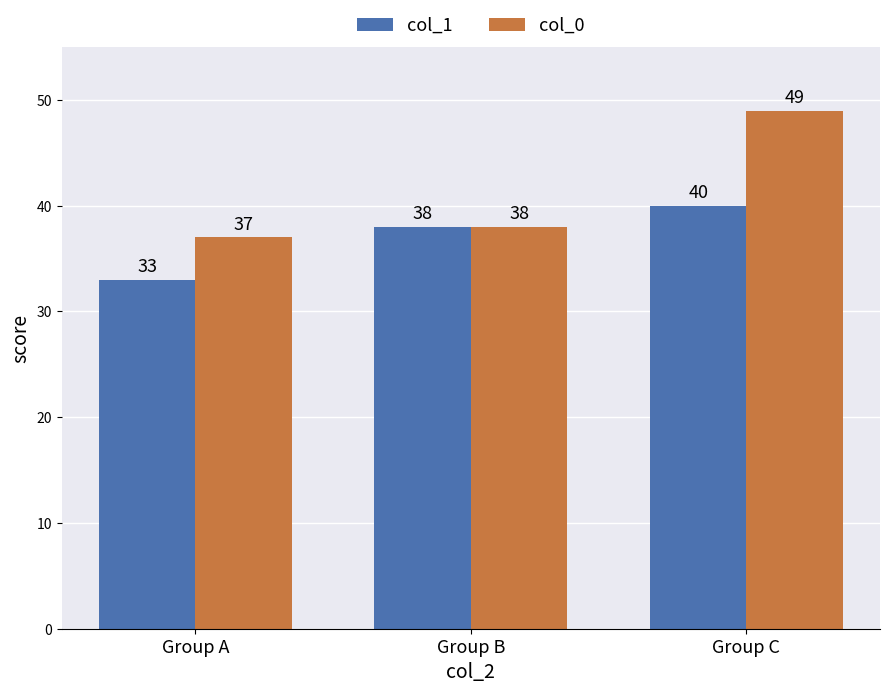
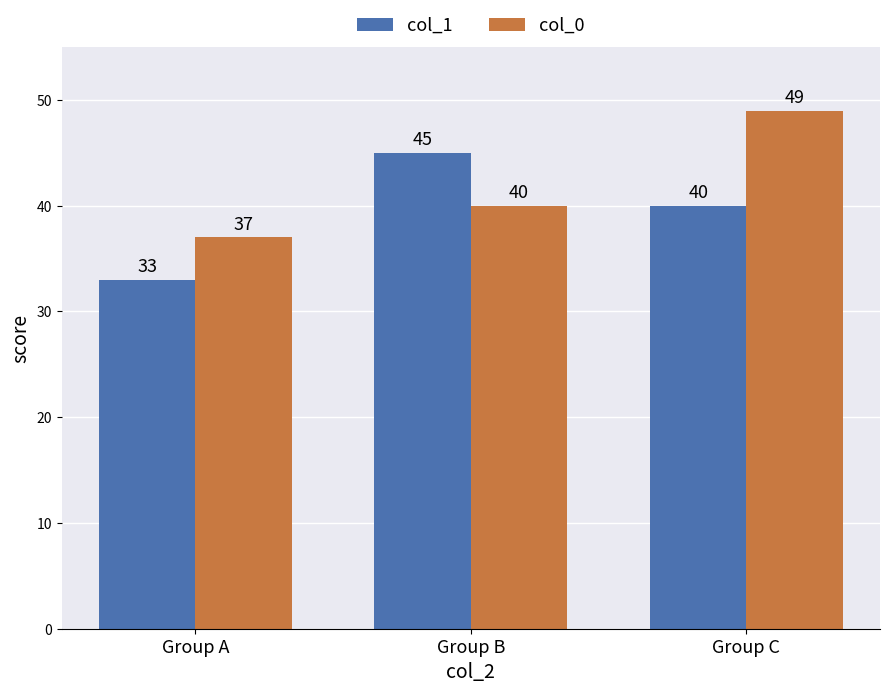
col_1, Group B: 38 -> 45
col_0, Group B: 38 -> 40
